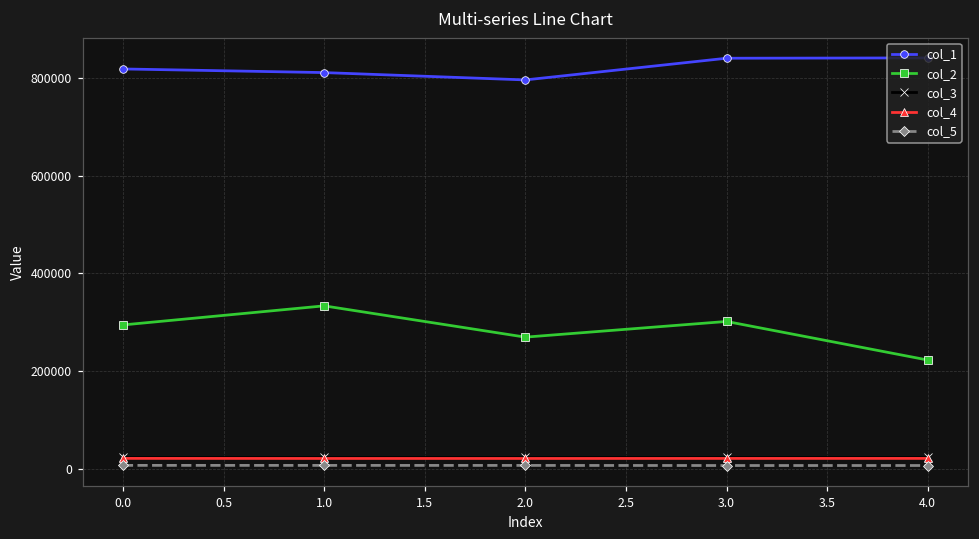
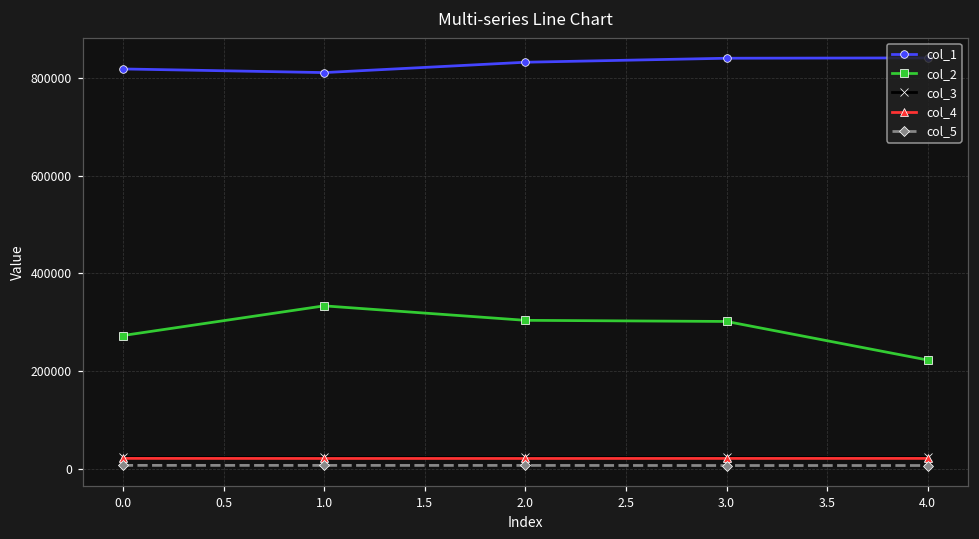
col_2, 0.0: 290000 -> 270000
col_1, 2.0: 800000 -> 830000
col_2, 2.0: 270000 -> 300000
